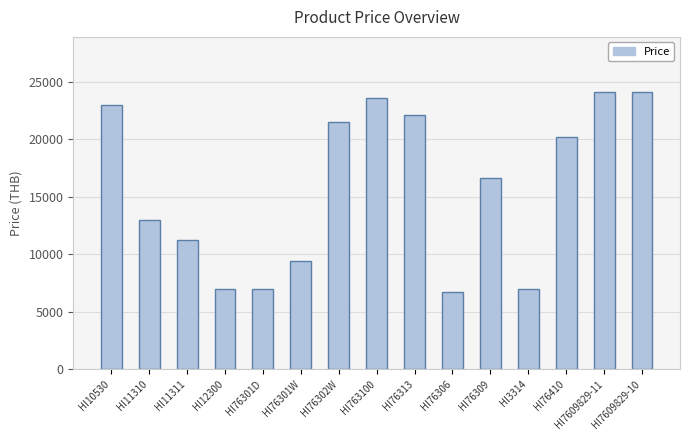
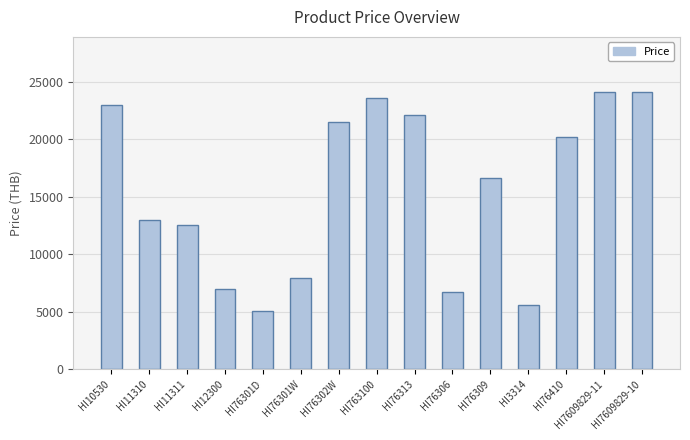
HI11311: 11200 -> 12500
HI76301D: 7000 -> 5000
HI76301W: 9400 -> 7900
HI3314: 7000 -> 5500
